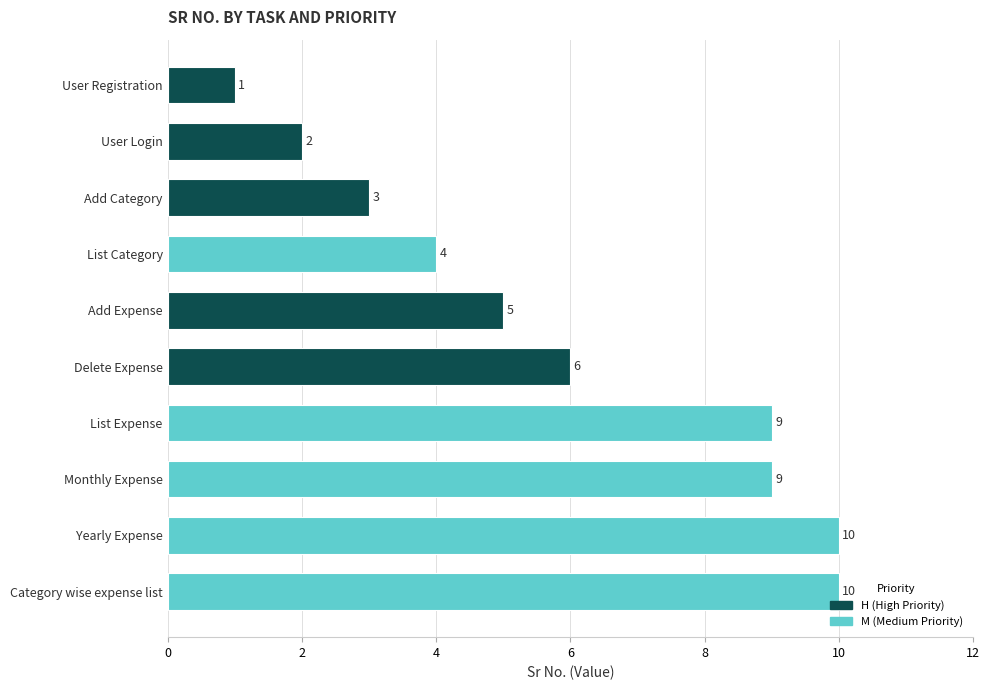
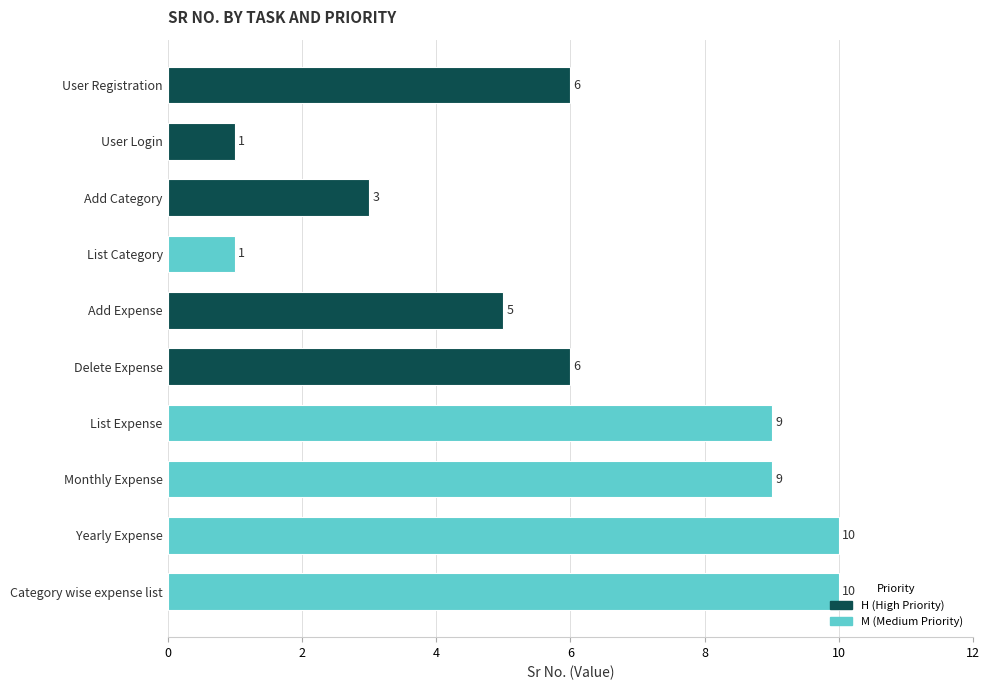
User Registration: 1 -> 6
User Login: 2 -> 1
List Category: 4 -> 1
